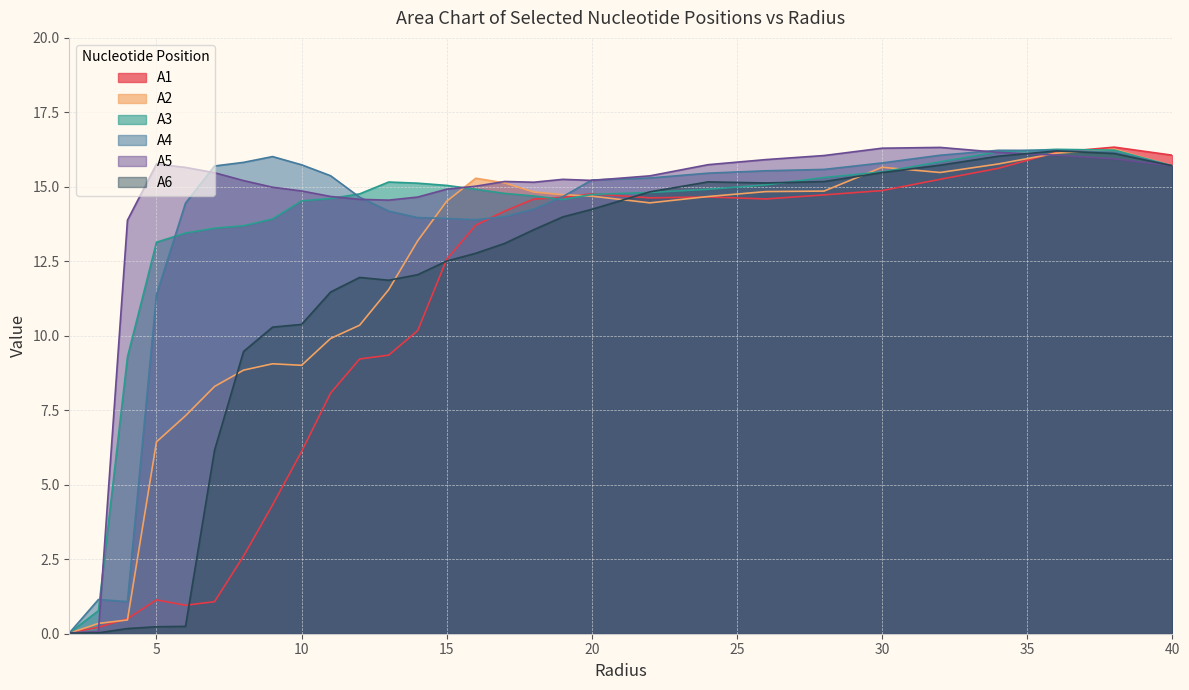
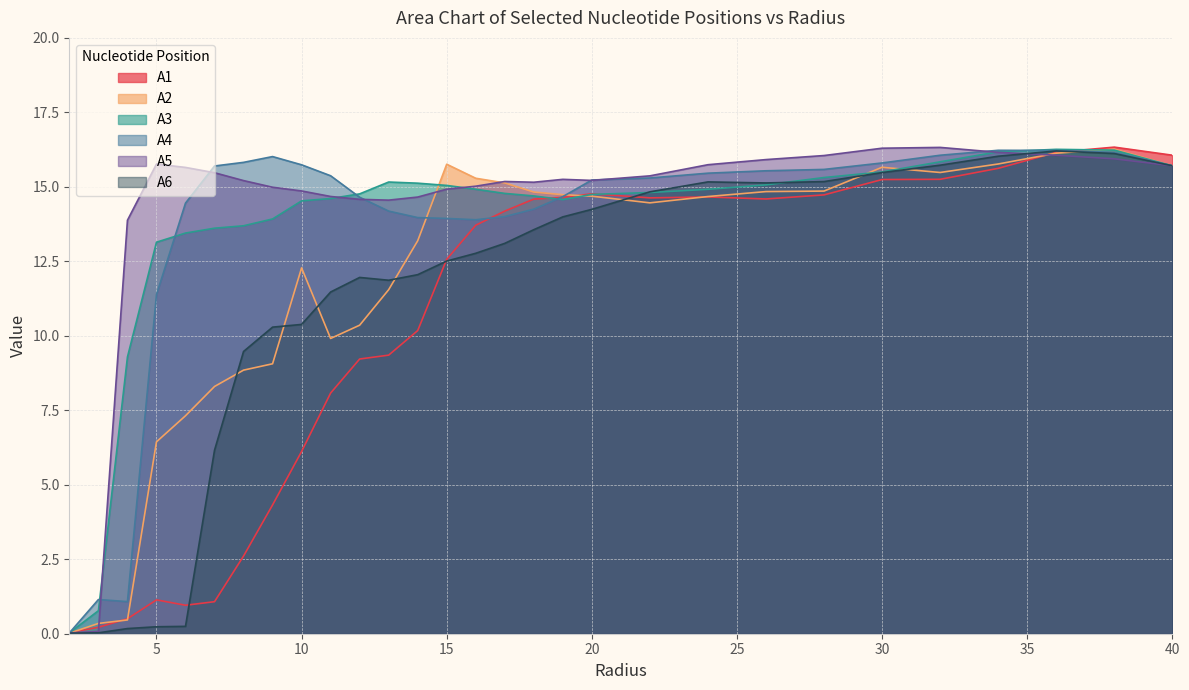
A2, 10: 9.0 -> 12.3
A2, 15: 14.5 -> 15.8
A1, 30: 14.9 -> 15.2
